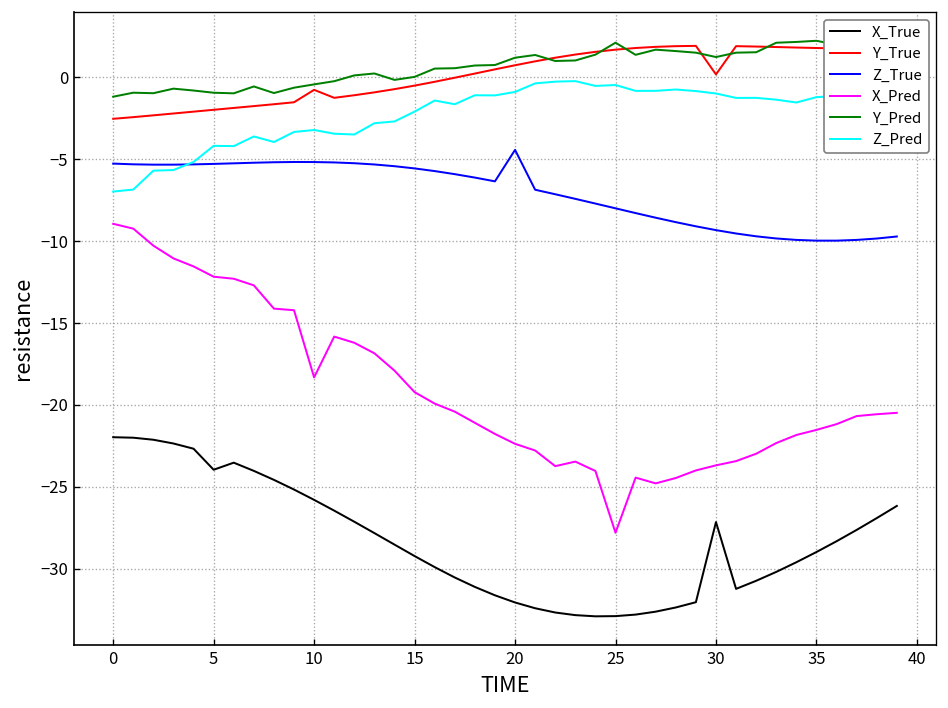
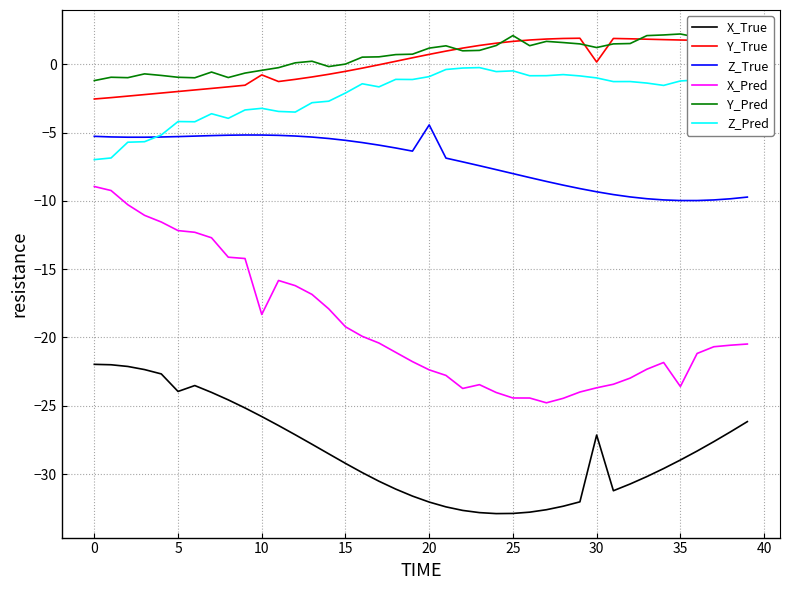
X_Pred, 25: -27.8 -> -24.4
X_Pred, 35: -21.5 -> -23.6
